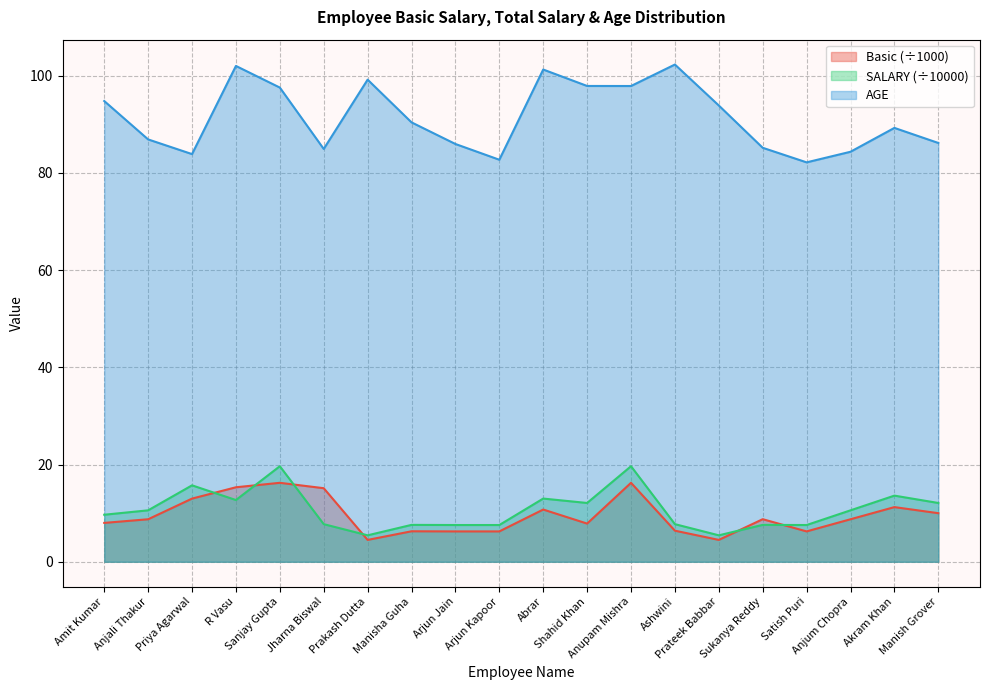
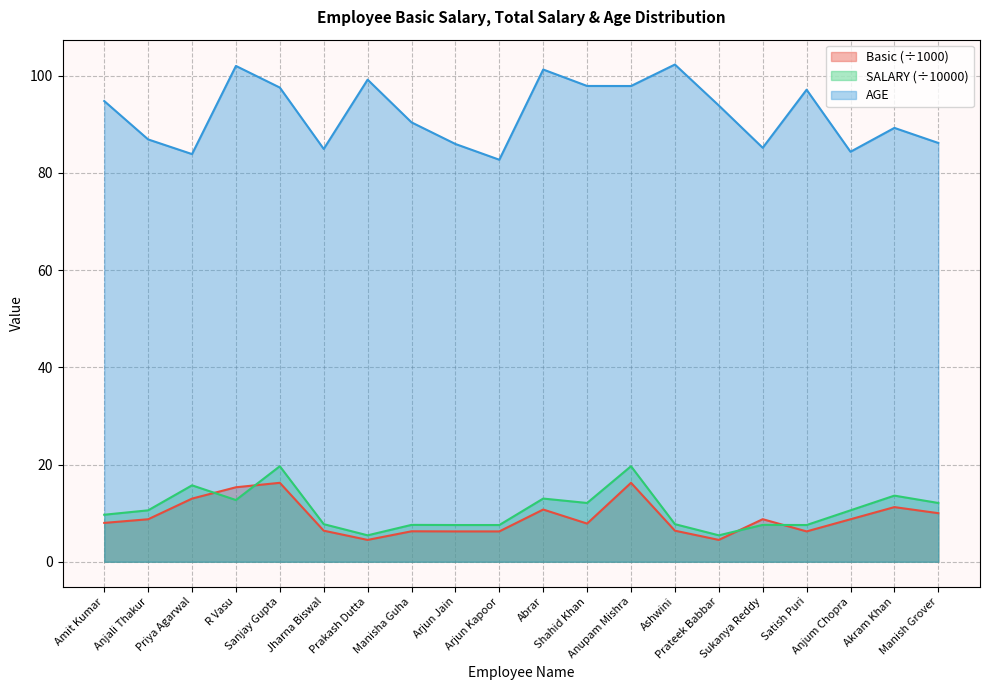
Basic (÷1000), Jharna Biswal: 15 -> 6
AGE, Satish Puri: 82 -> 97
